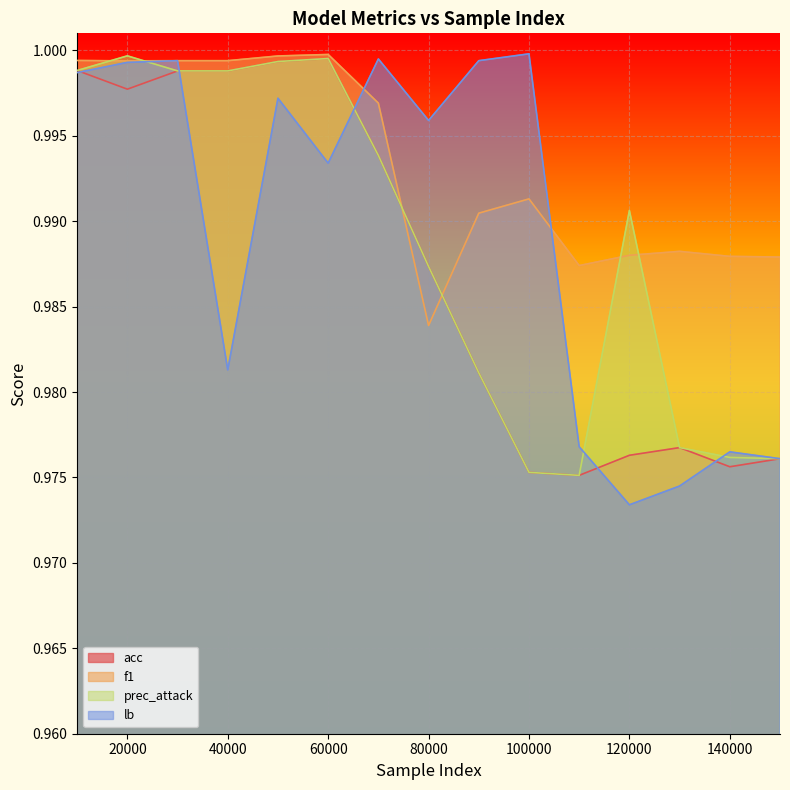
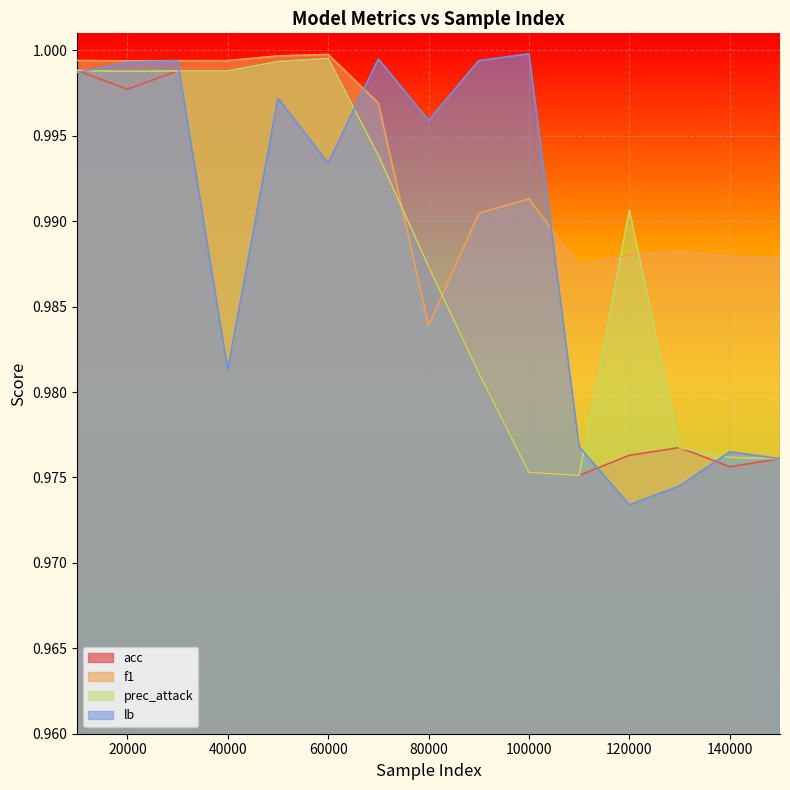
prec_attack, 20000: 0.9997 -> 0.9988
